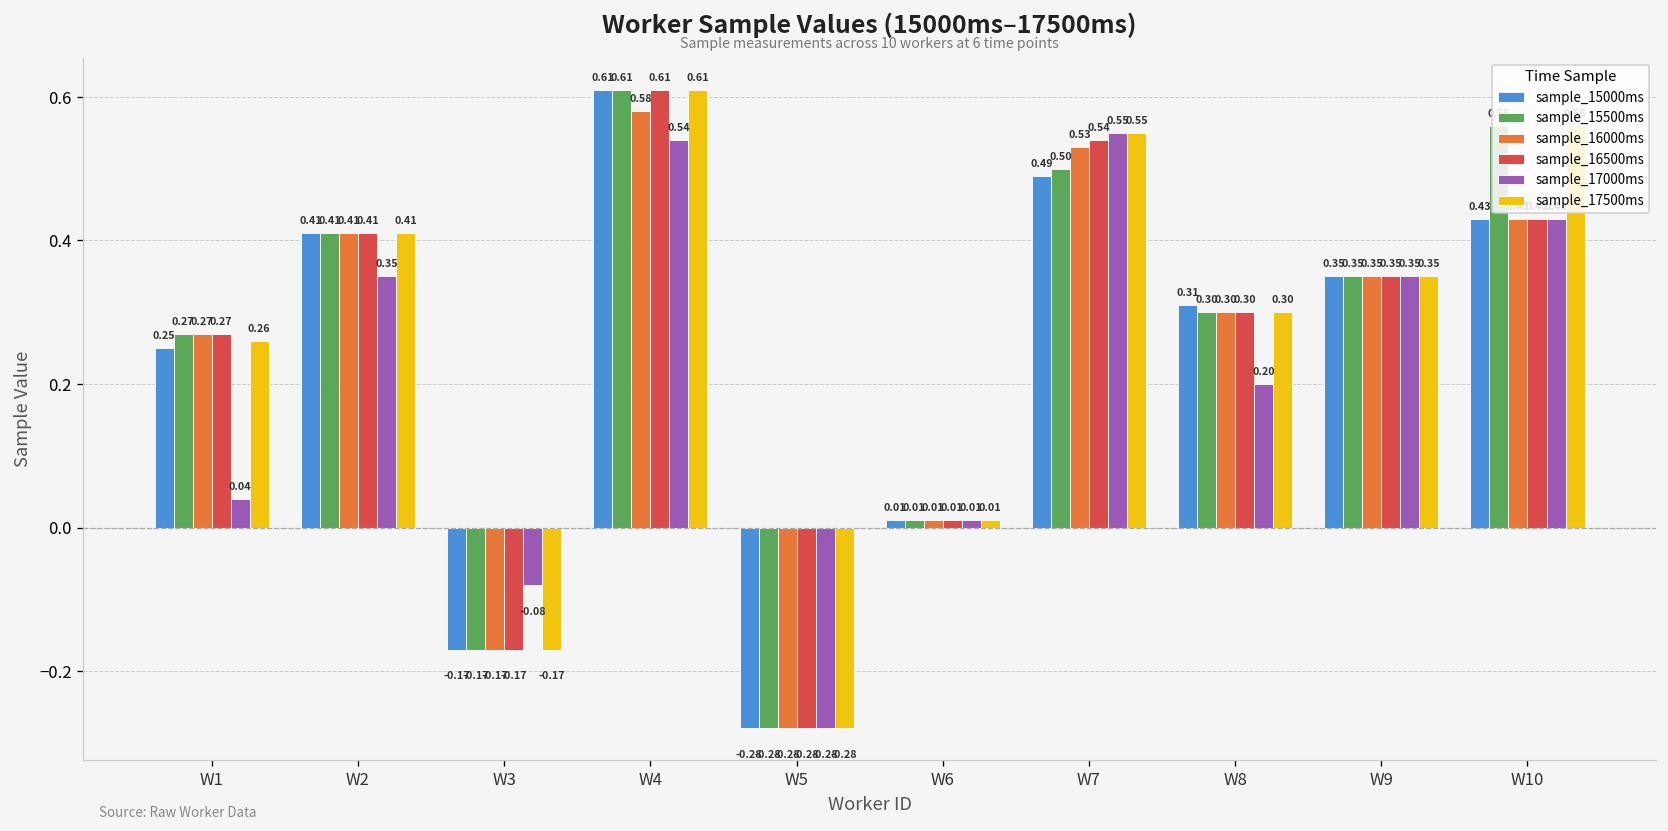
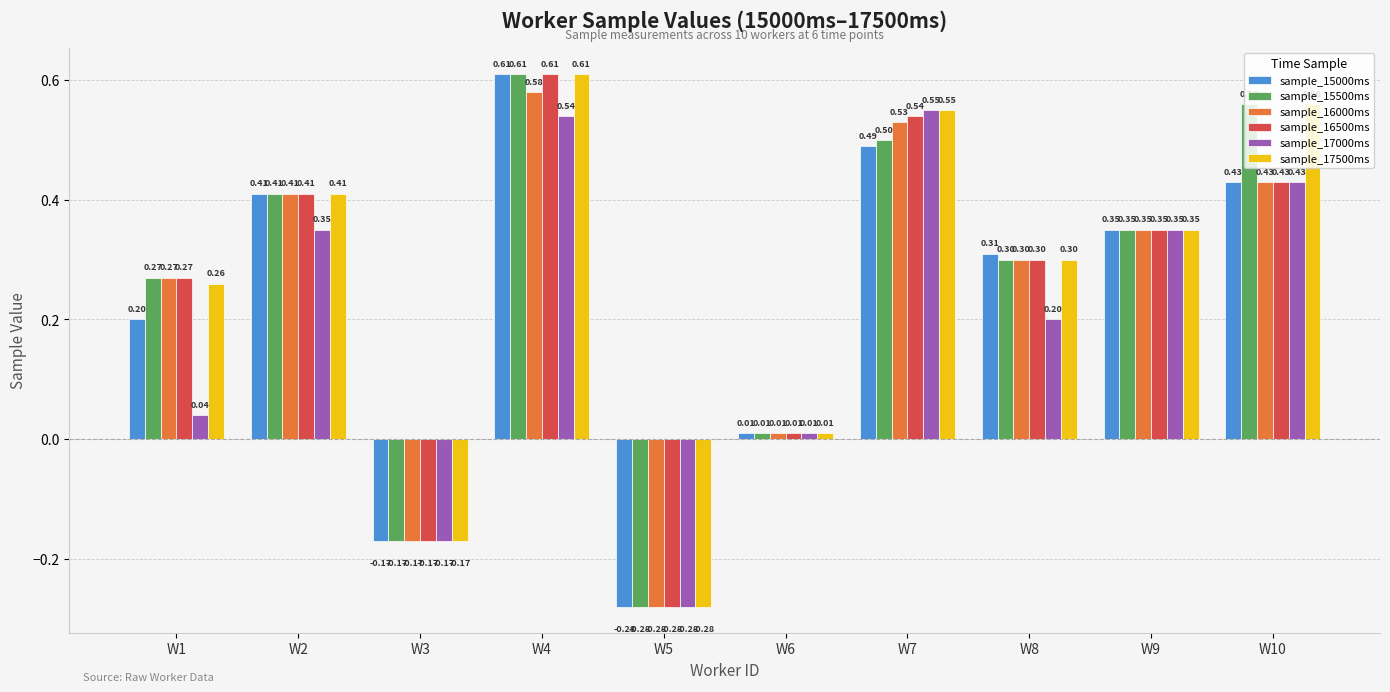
sample_15000ms, W1: 0.25 -> 0.20
sample_17000ms, W3: -0.08 -> -0.17
